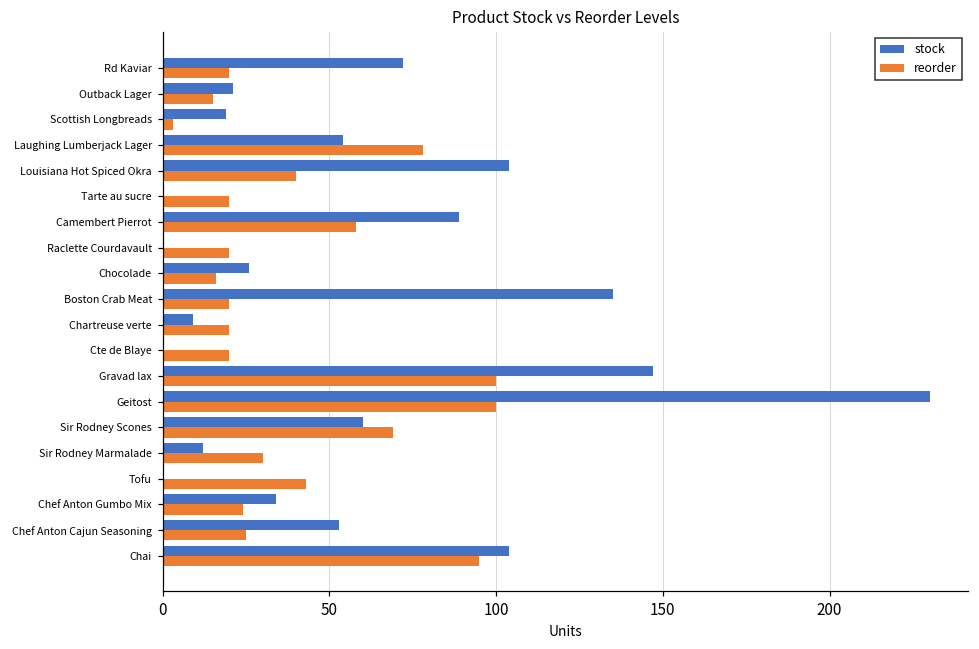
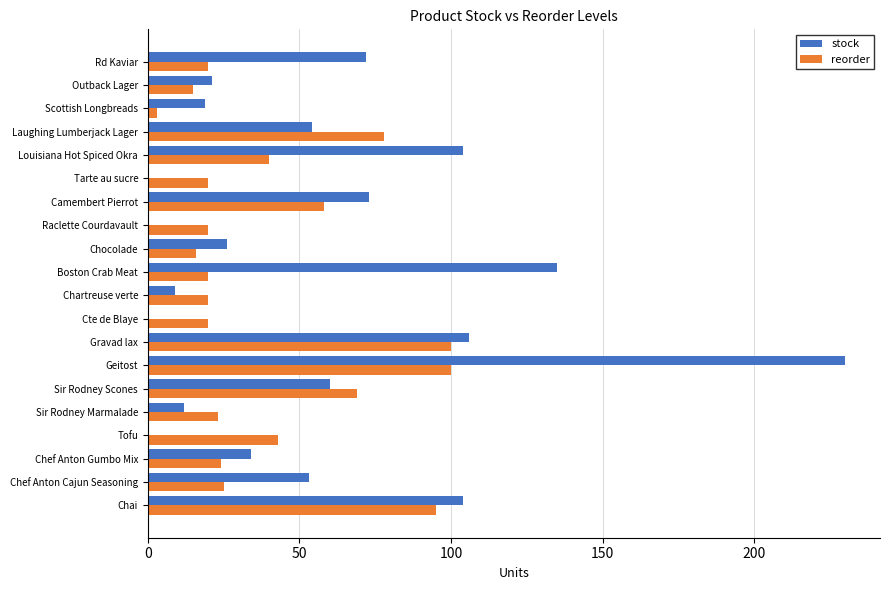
stock, Camembert Pierrot: 89 -> 73
stock, Gravad lax: 147 -> 106
reorder, Sir Rodney Marmalade: 30 -> 23
